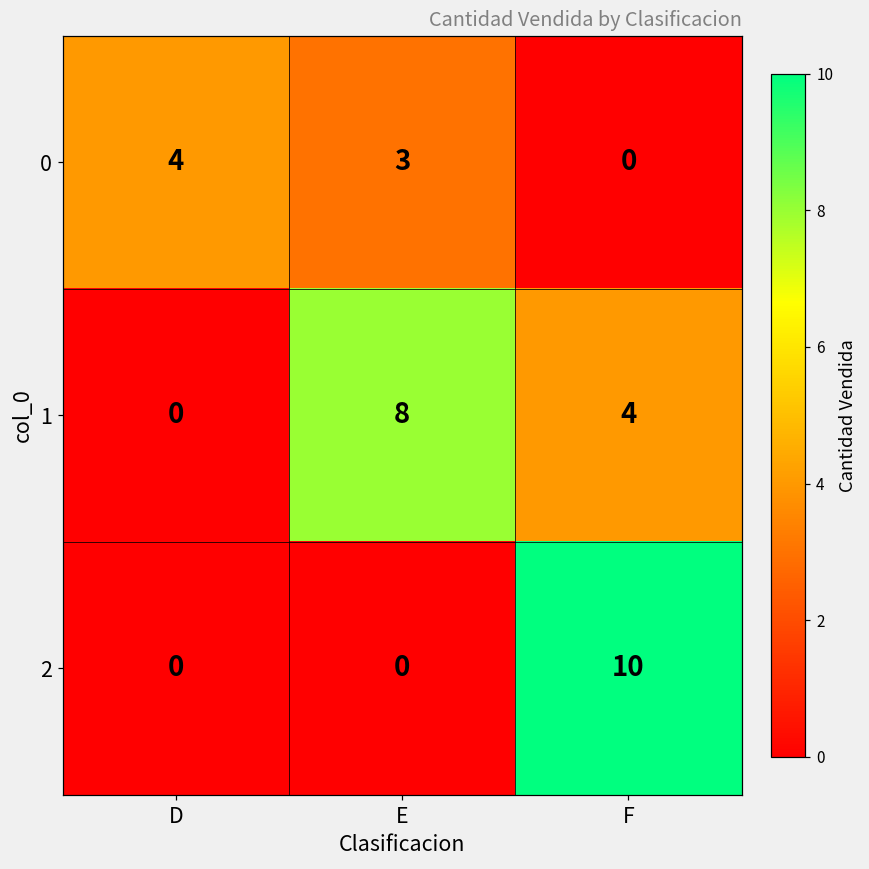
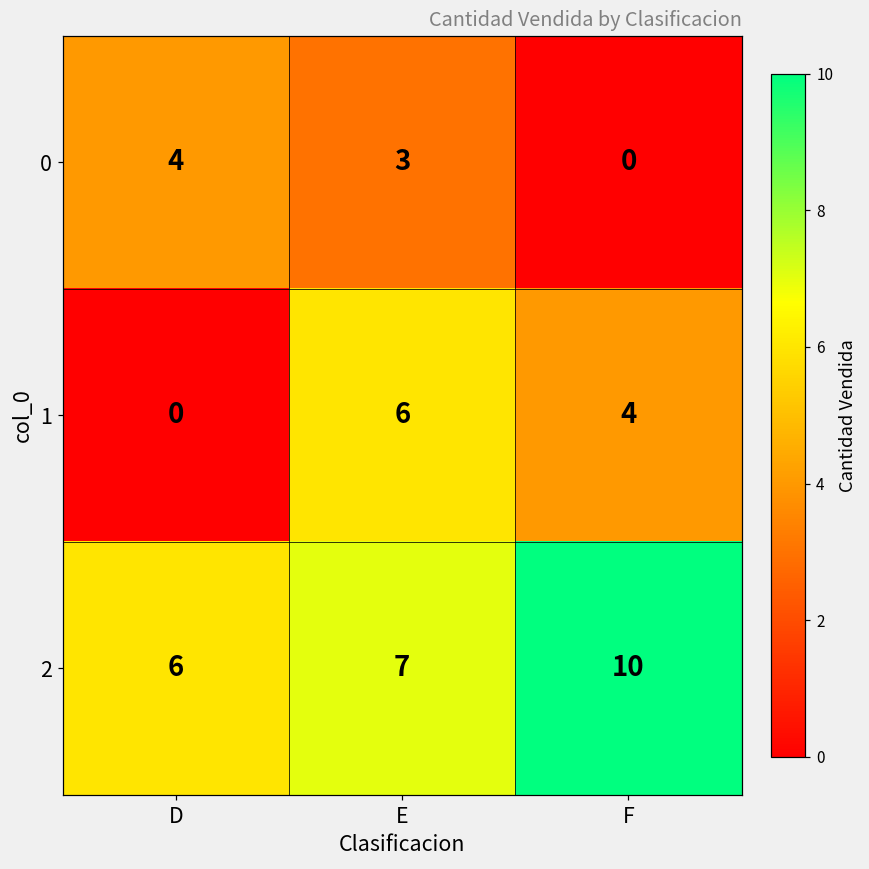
1, E: 8 -> 6
2, D: 0 -> 6
2, E: 0 -> 7
